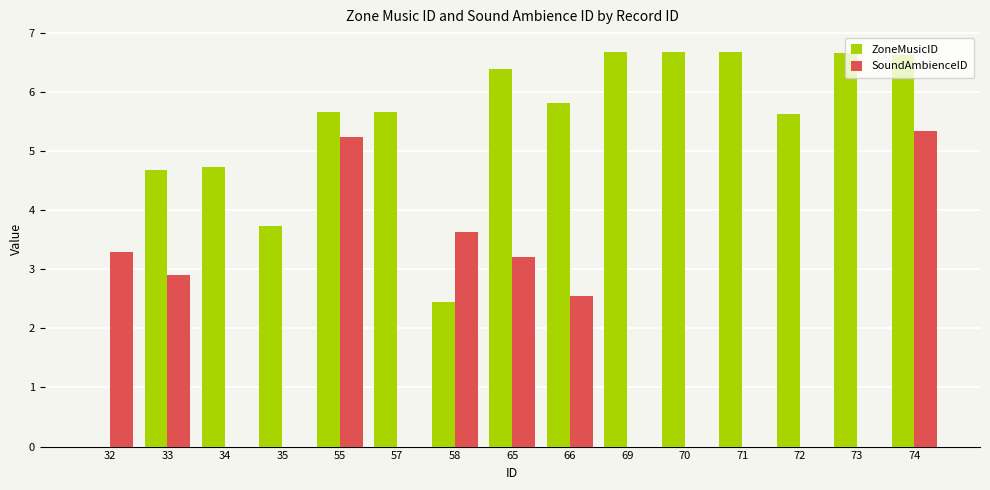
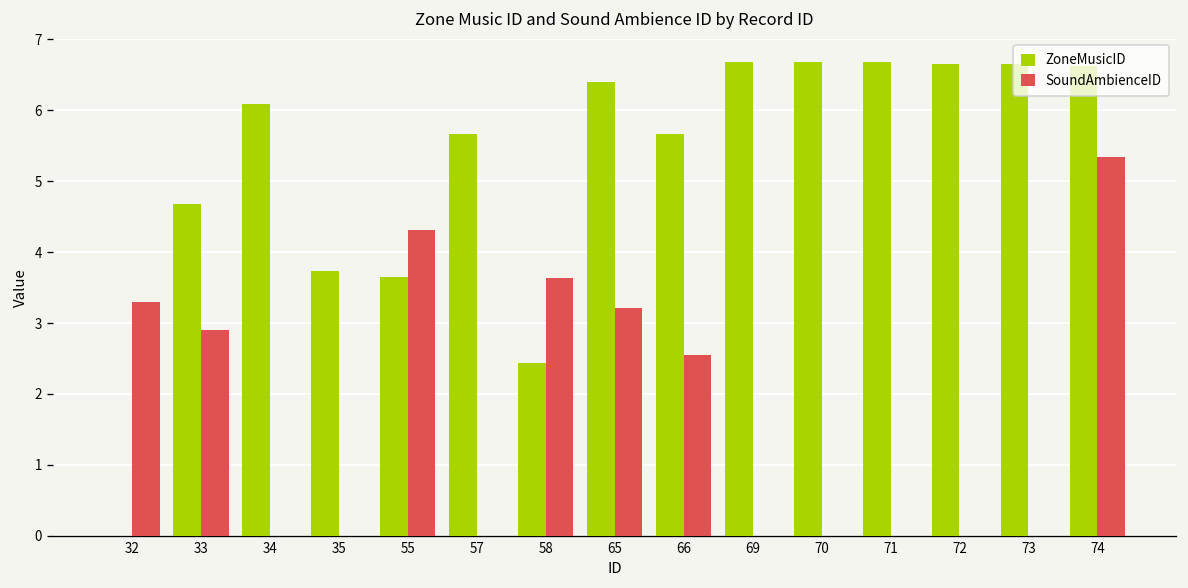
ZoneMusicID, 34: 4.7 -> 6.1
ZoneMusicID, 55: 5.7 -> 3.6
SoundAmbienceID, 55: 5.2 -> 4.3
ZoneMusicID, 66: 5.8 -> 5.7
ZoneMusicID, 72: 5.6 -> 6.7
